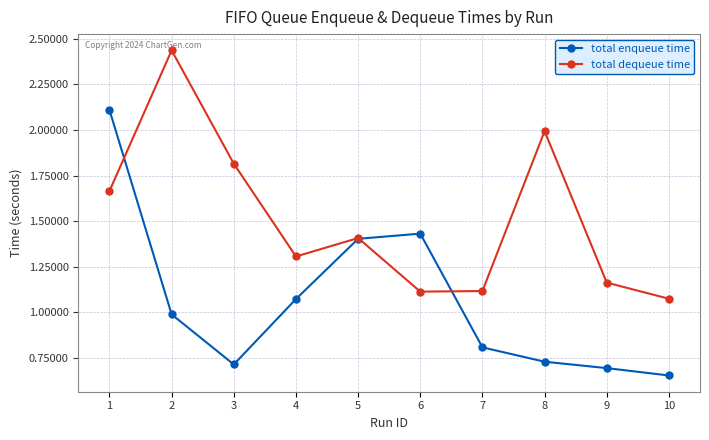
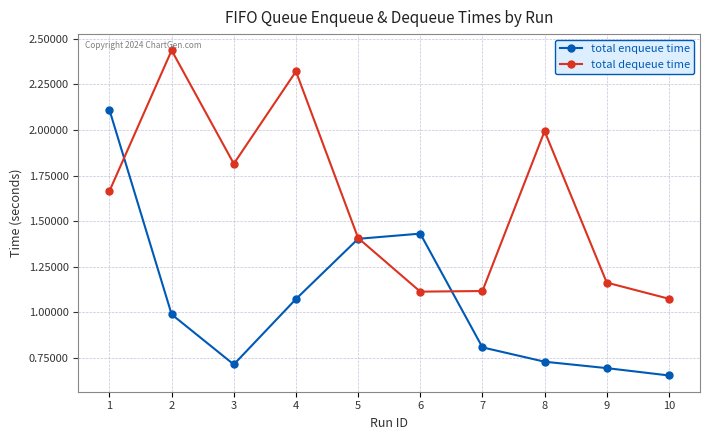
total dequeue time, 4: 1.31 -> 2.32
